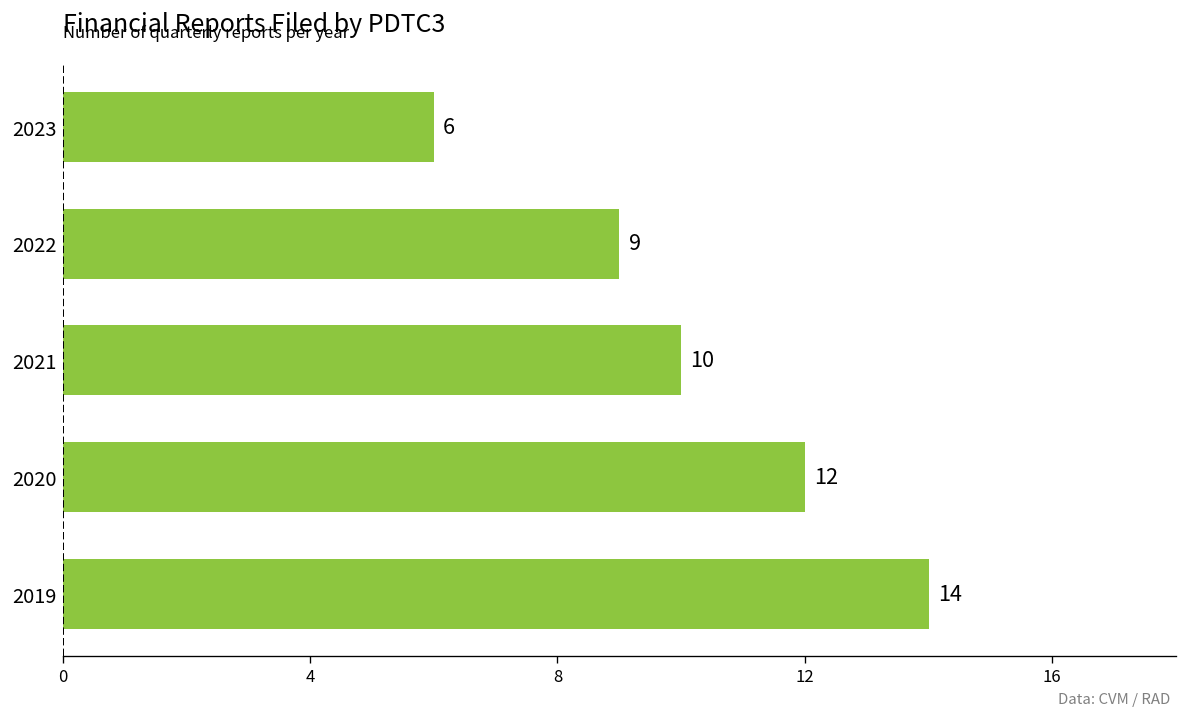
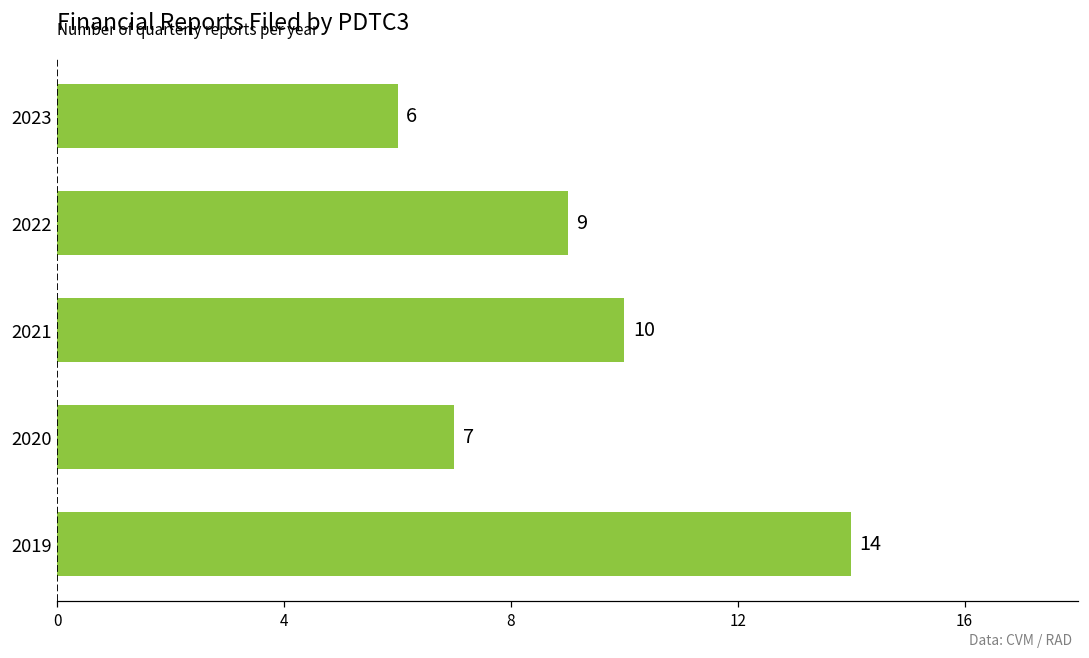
2020: 12 -> 7
